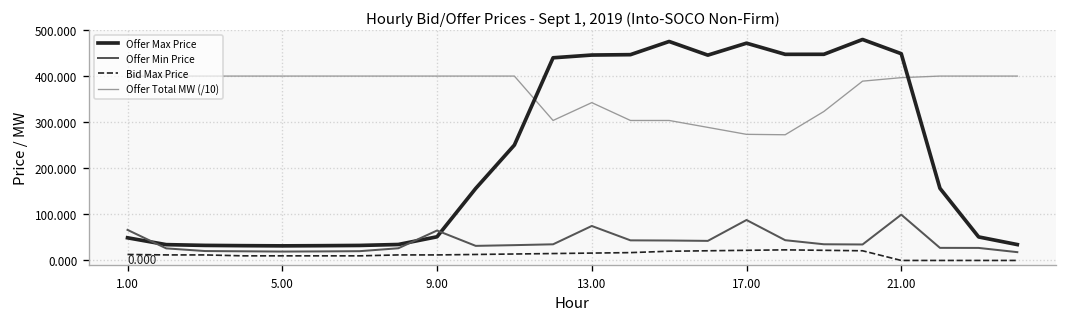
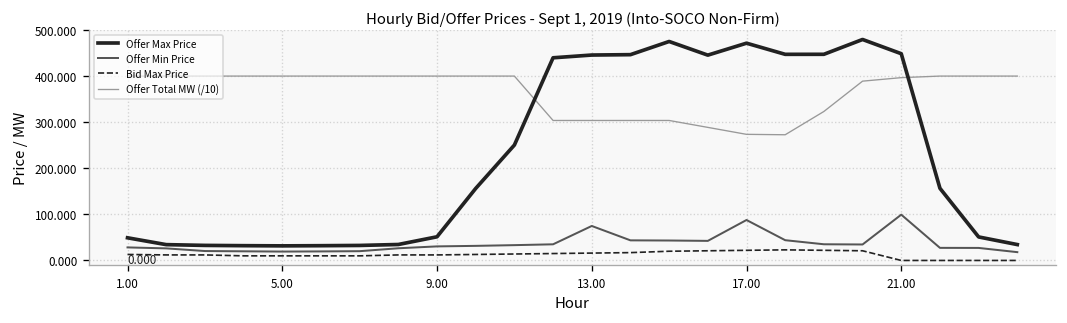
Offer Min Price, 1.00: 70 -> 30
Offer Min Price, 9.00: 60 -> 30
Offer Total MW (/10), 13.00: 340 -> 300
